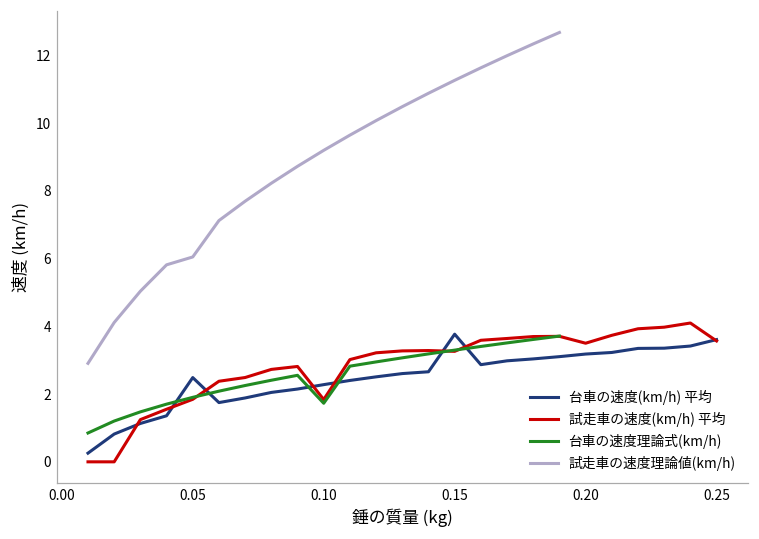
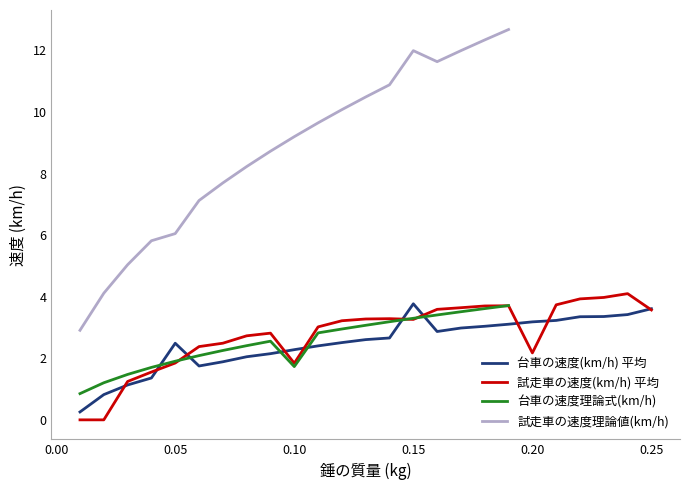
試走車の速度理論値(km/h), 0.15: 11.3 -> 12.0
試走車の速度(km/h) 平均, 0.20: 3.5 -> 2.2
